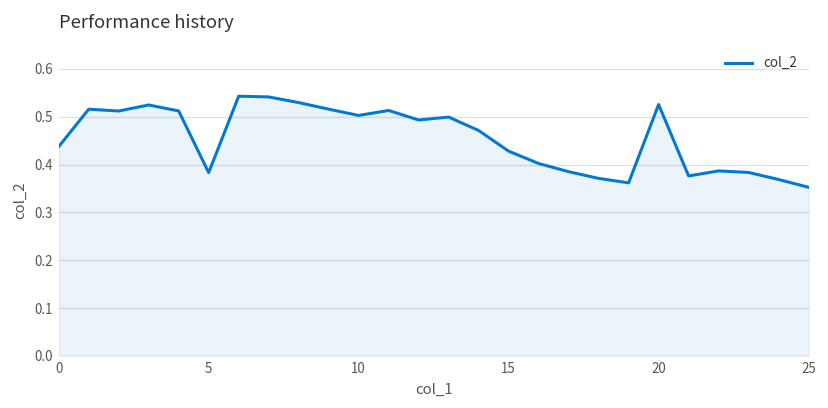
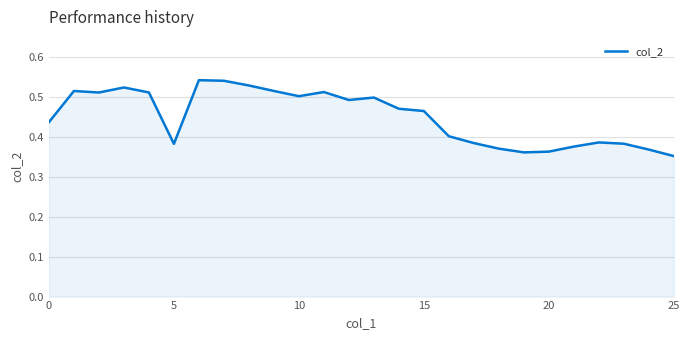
15: 0.43 -> 0.47
20: 0.53 -> 0.36
